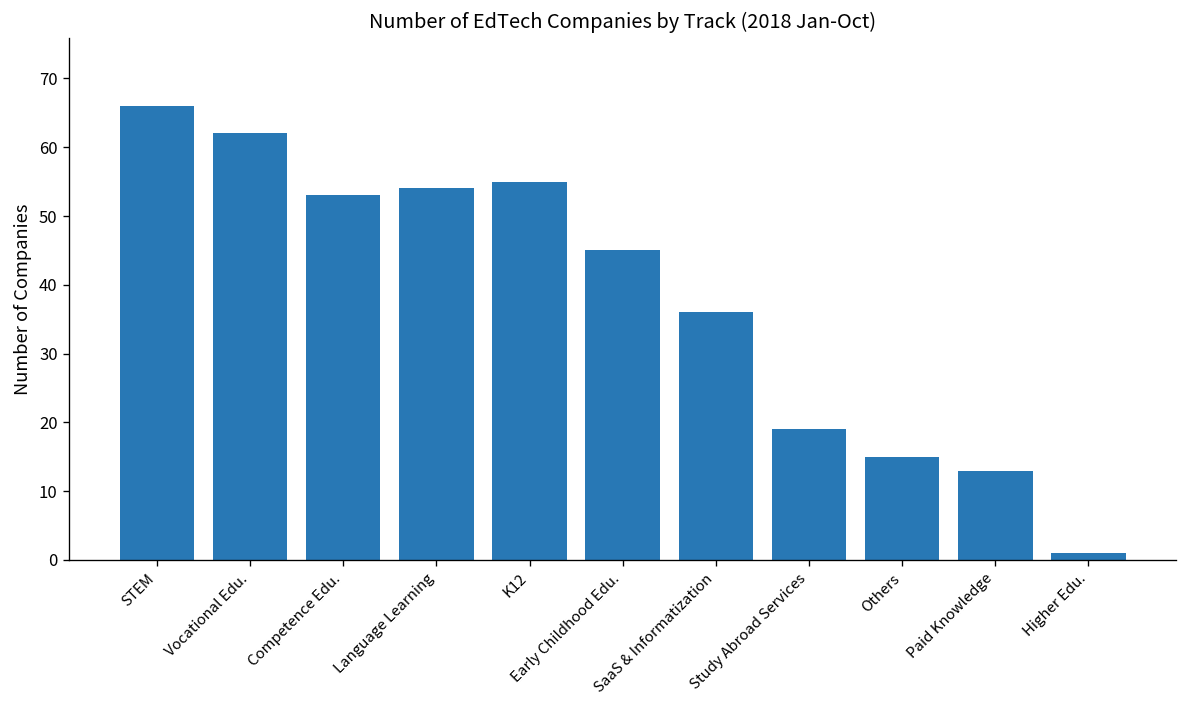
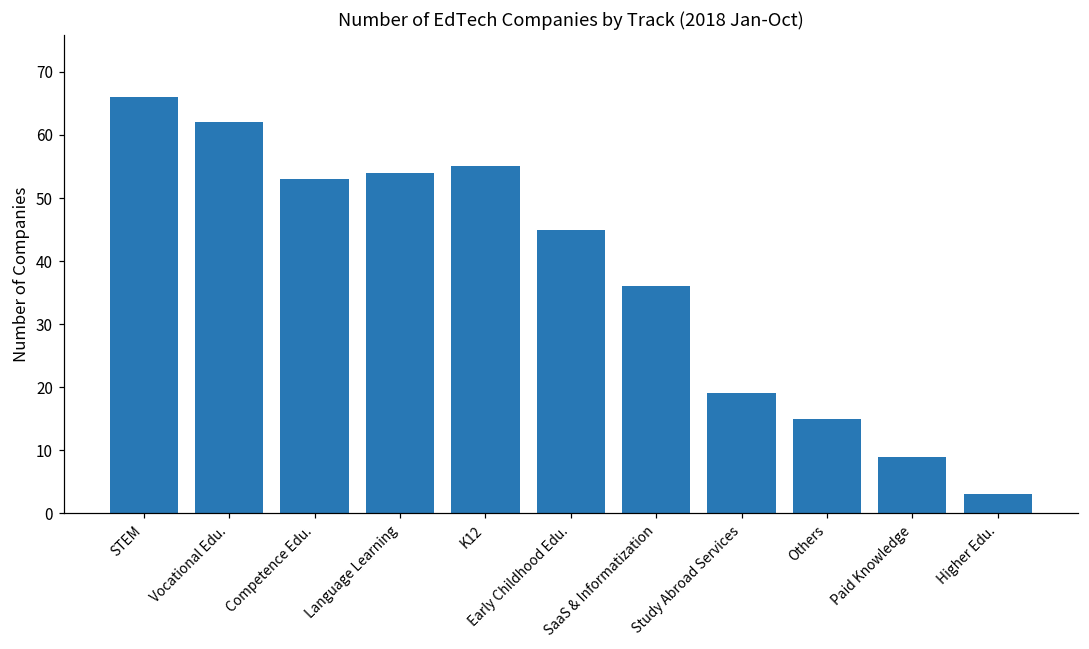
Paid Knowledge: 13 -> 9
Higher Edu.: 1 -> 3
